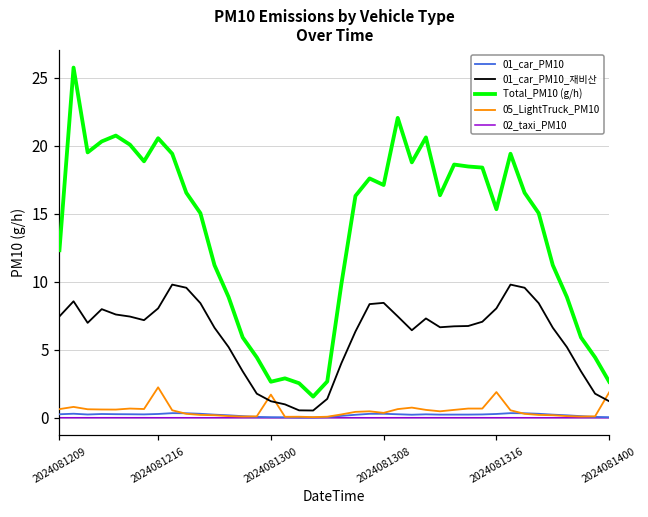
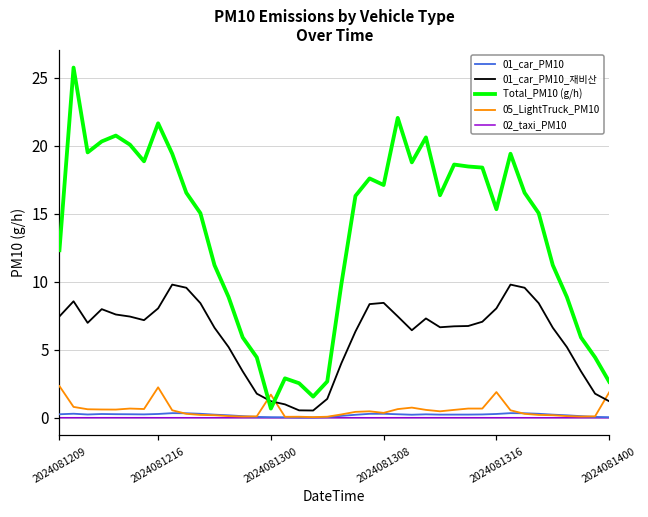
05_LightTruck_PM10, 2024081209: 0.6 -> 2.3
Total_PM10 (g/h), 2024081216: 20.5 -> 21.6
Total_PM10 (g/h), 2024081300: 2.6 -> 0.7
